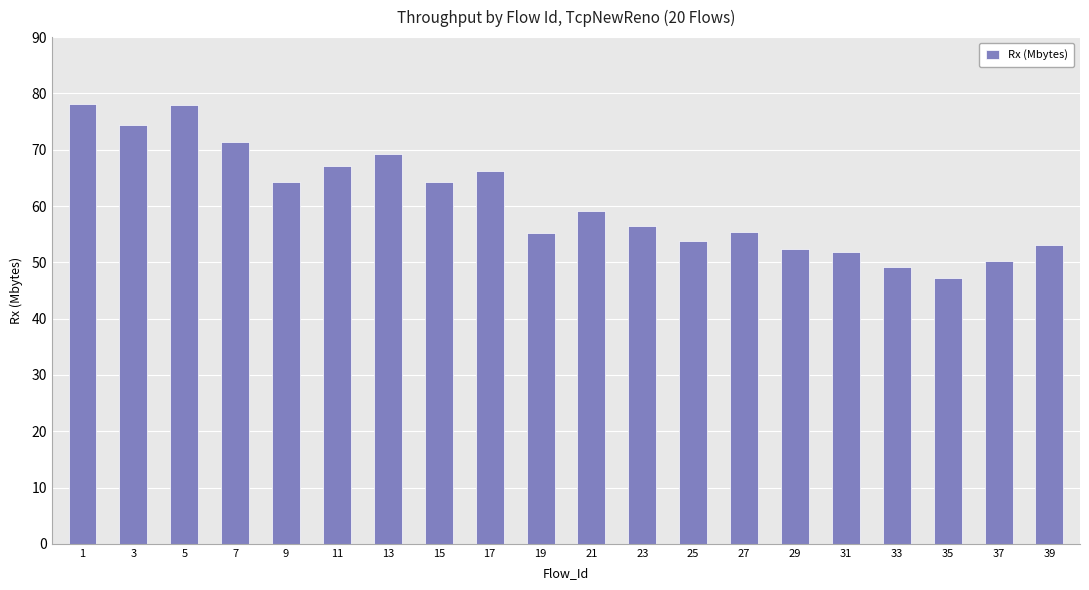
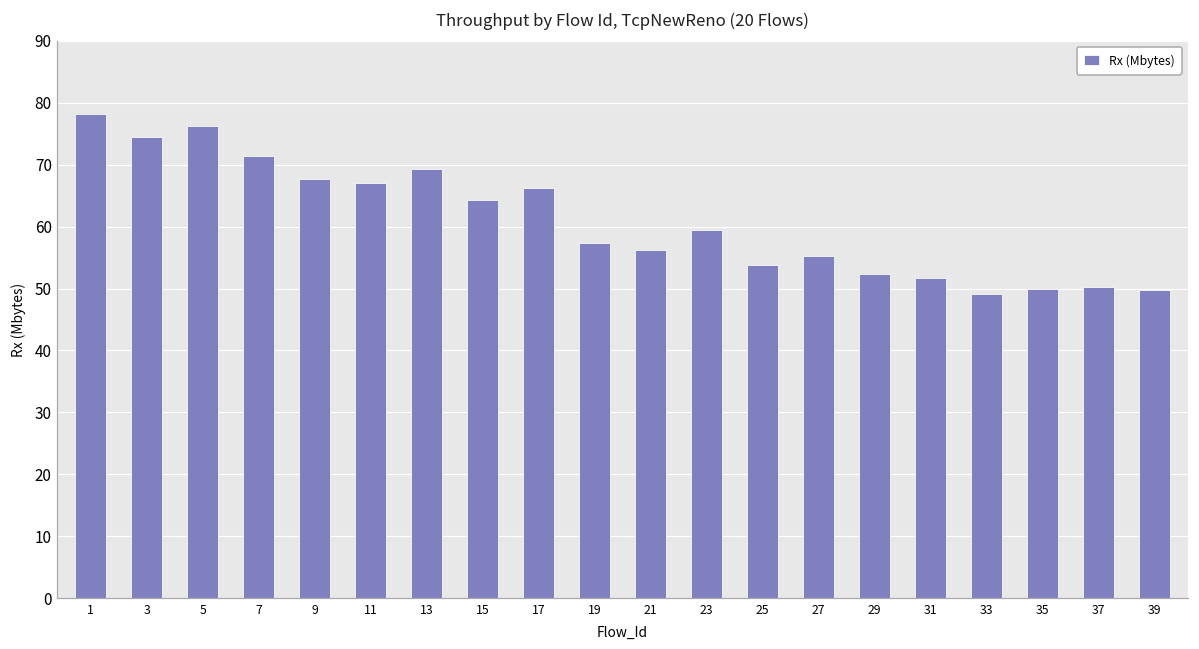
5: 78 -> 76
9: 64 -> 68
19: 55 -> 57
21: 59 -> 56
23: 57 -> 60
35: 47 -> 50
39: 53 -> 50
